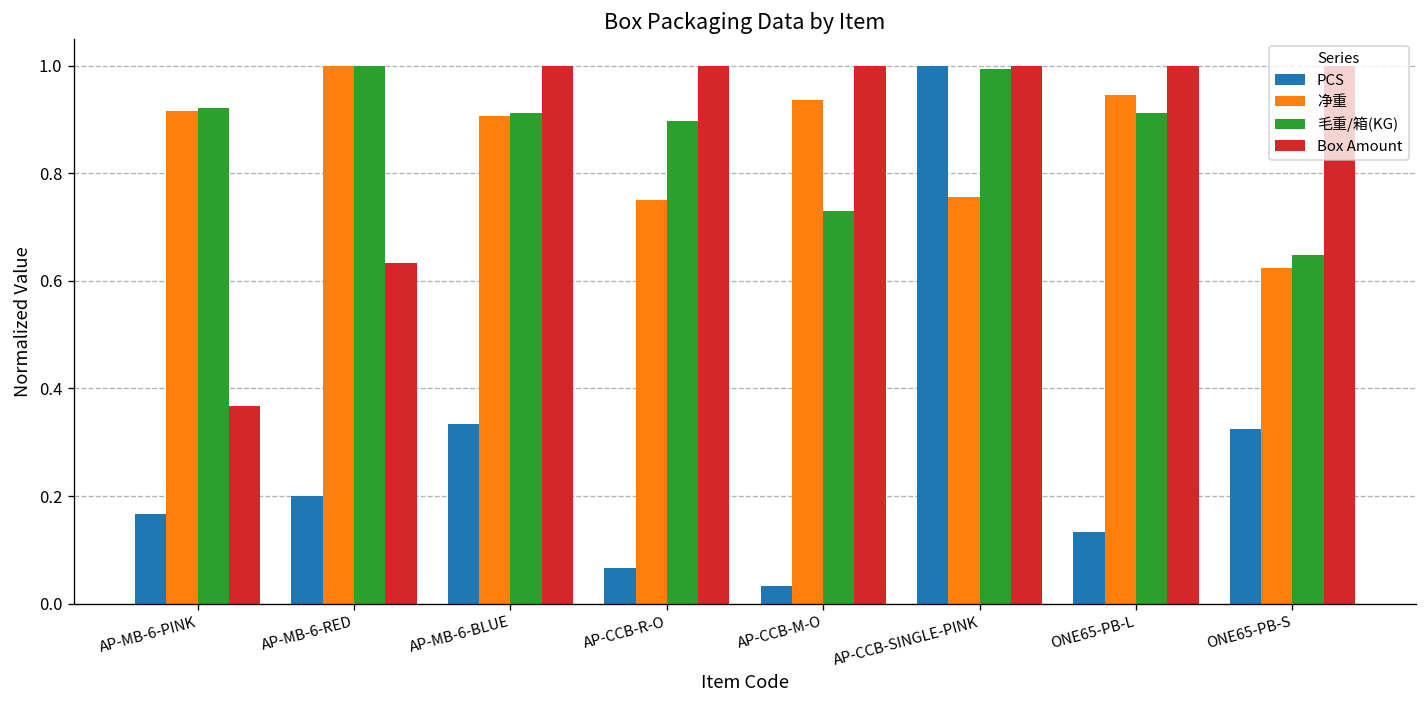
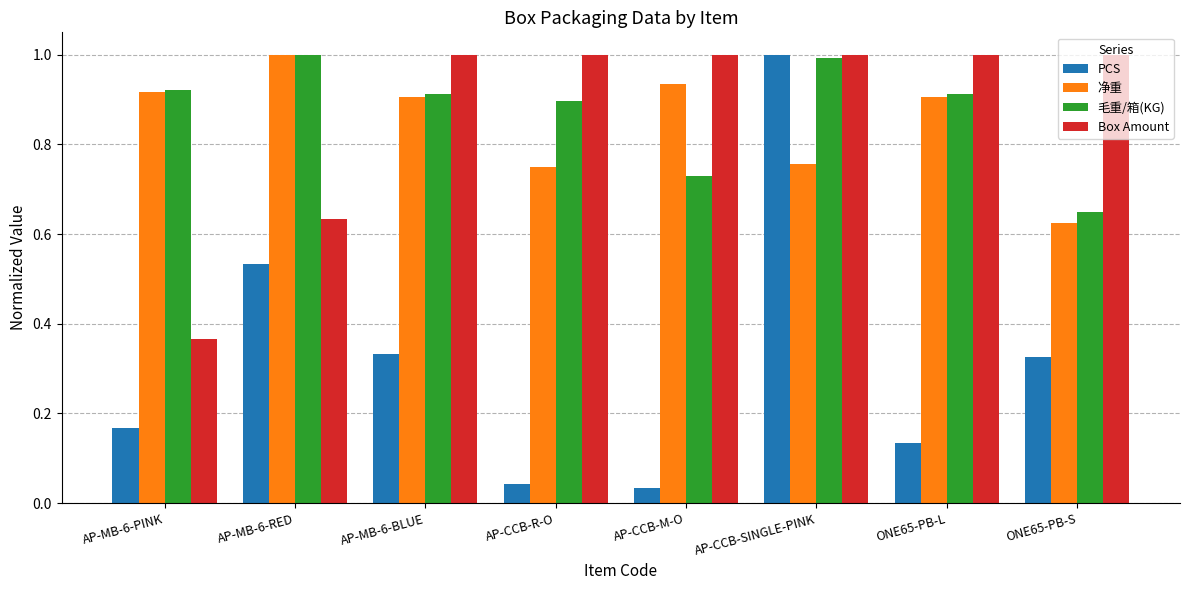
PCS, AP-MB-6-RED: 0.20 -> 0.53
PCS, AP-CCB-R-O: 0.07 -> 0.04
净重, ONE65-PB-L: 0.95 -> 0.91
